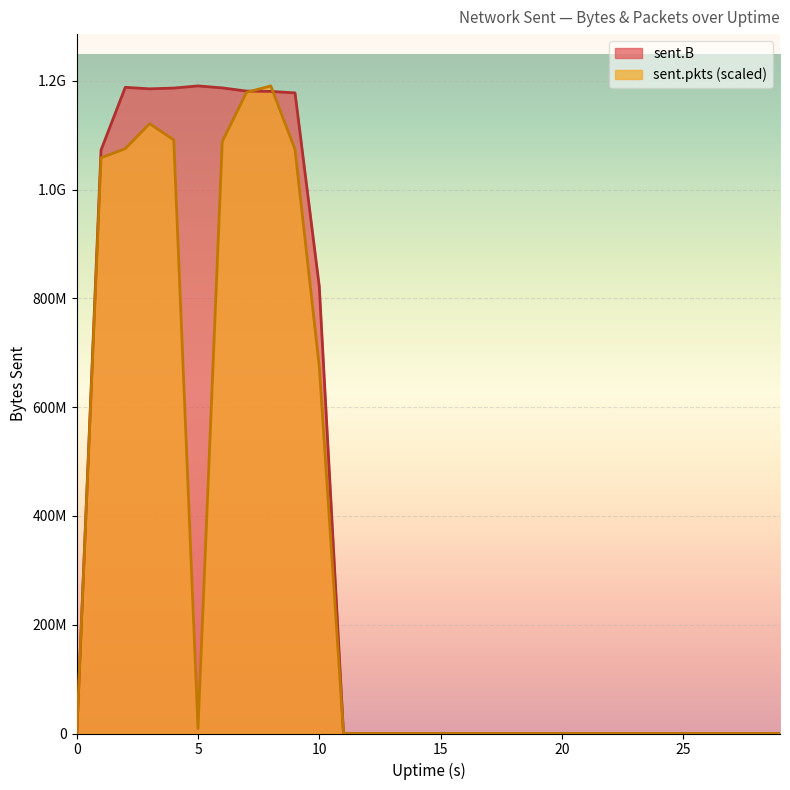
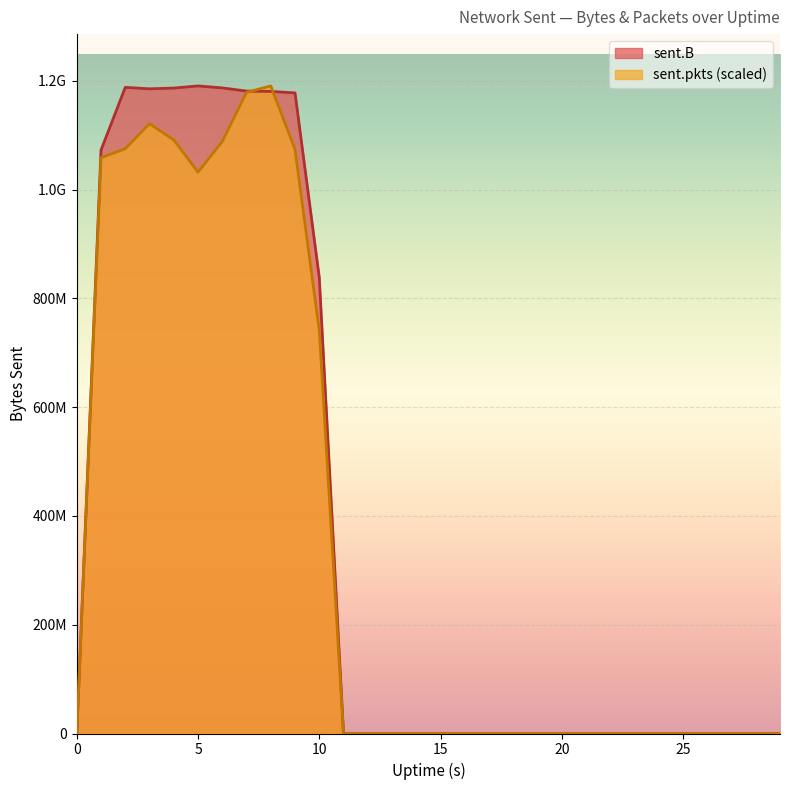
sent.pkts (scaled), 5: 10000000 -> 1030000000
sent.B, 10: 820000000 -> 840000000
sent.pkts (scaled), 10: 680000000 -> 740000000
